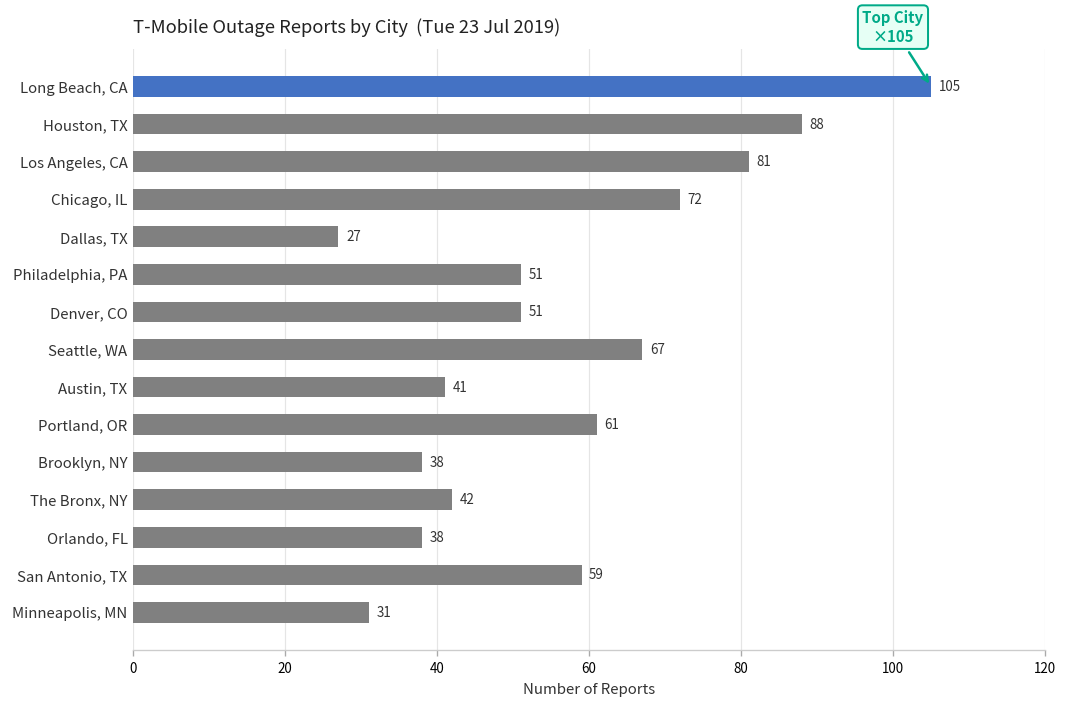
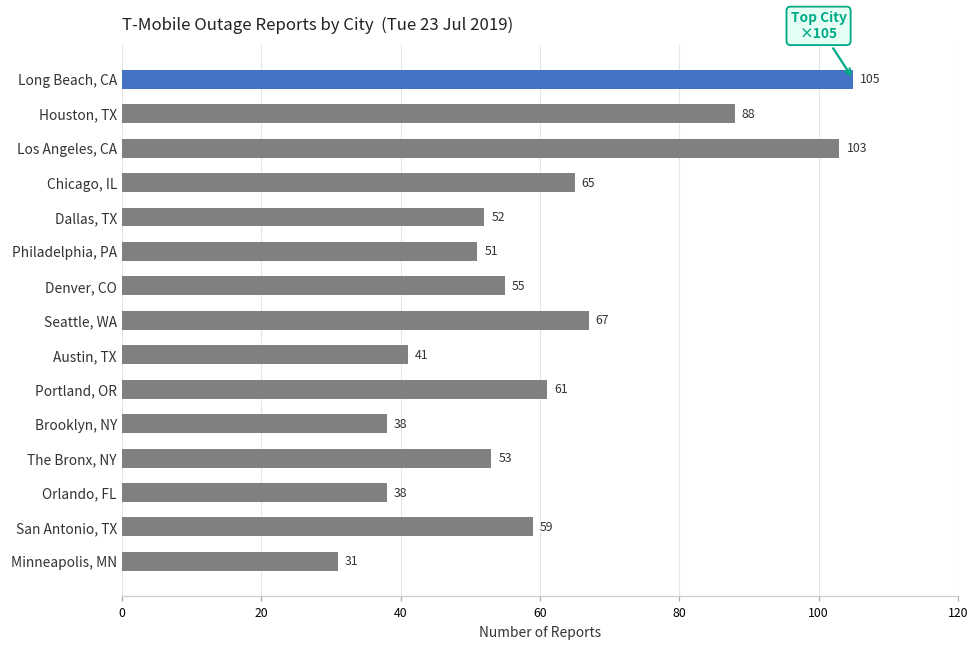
Los Angeles, CA: 81 -> 103
Chicago, IL: 72 -> 65
Dallas, TX: 27 -> 52
Denver, CO: 51 -> 55
The Bronx, NY: 42 -> 53
